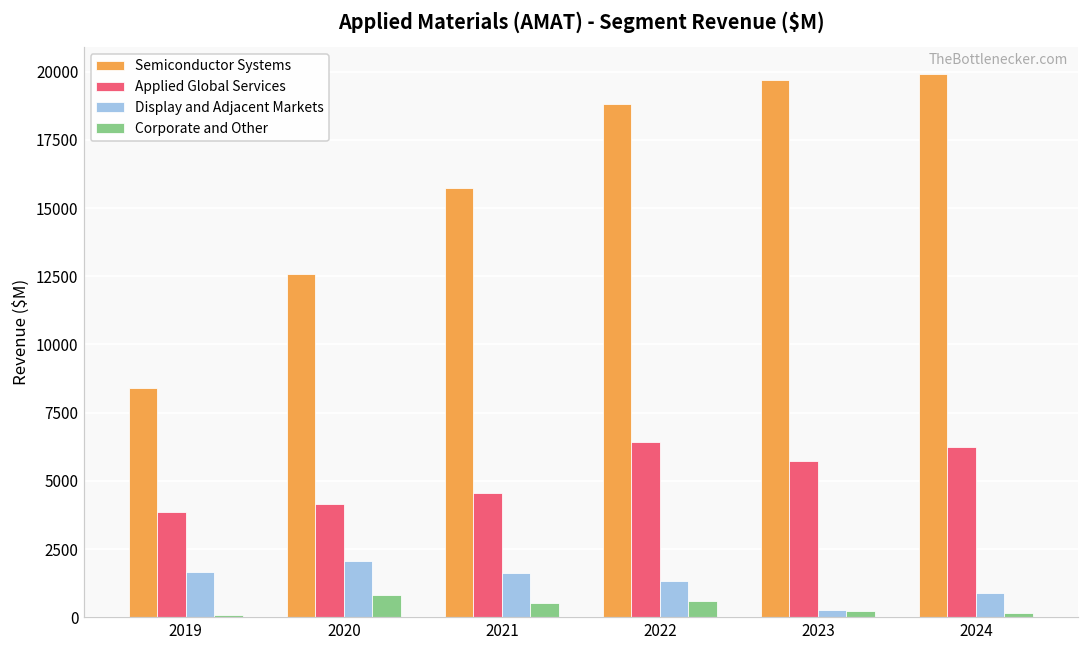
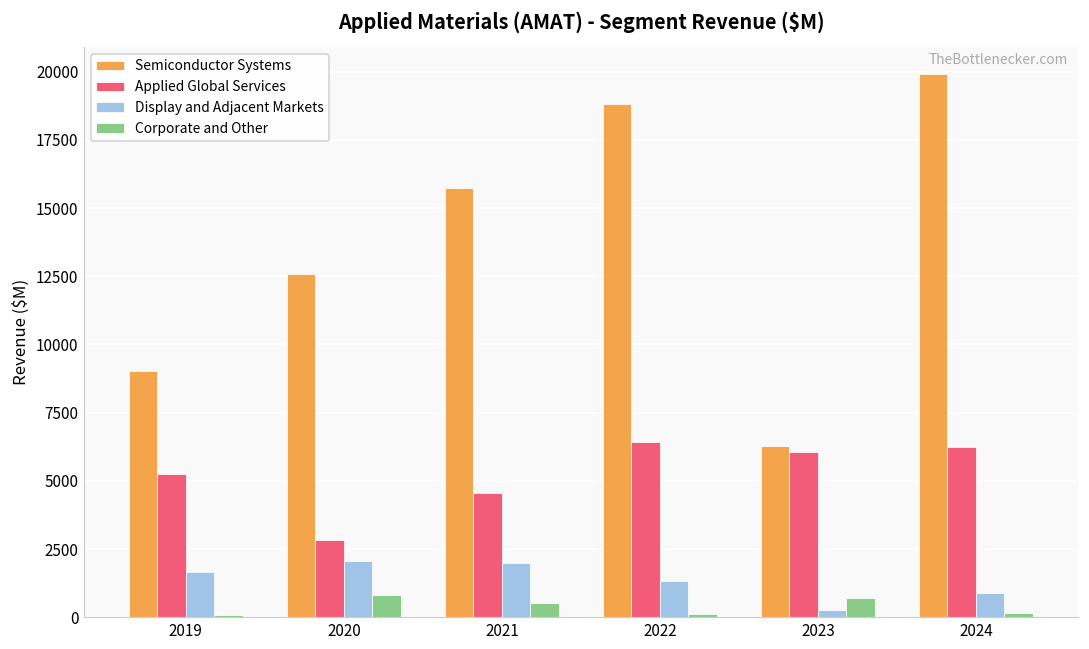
Semiconductor Systems, 2019: 8400 -> 9000
Applied Global Services, 2019: 3900 -> 5300
Applied Global Services, 2020: 4200 -> 2800
Display and Adjacent Markets, 2021: 1600 -> 2000
Corporate and Other, 2022: 600 -> 100
Semiconductor Systems, 2023: 19700 -> 6300
Applied Global Services, 2023: 5700 -> 6100
Corporate and Other, 2023: 200 -> 700
